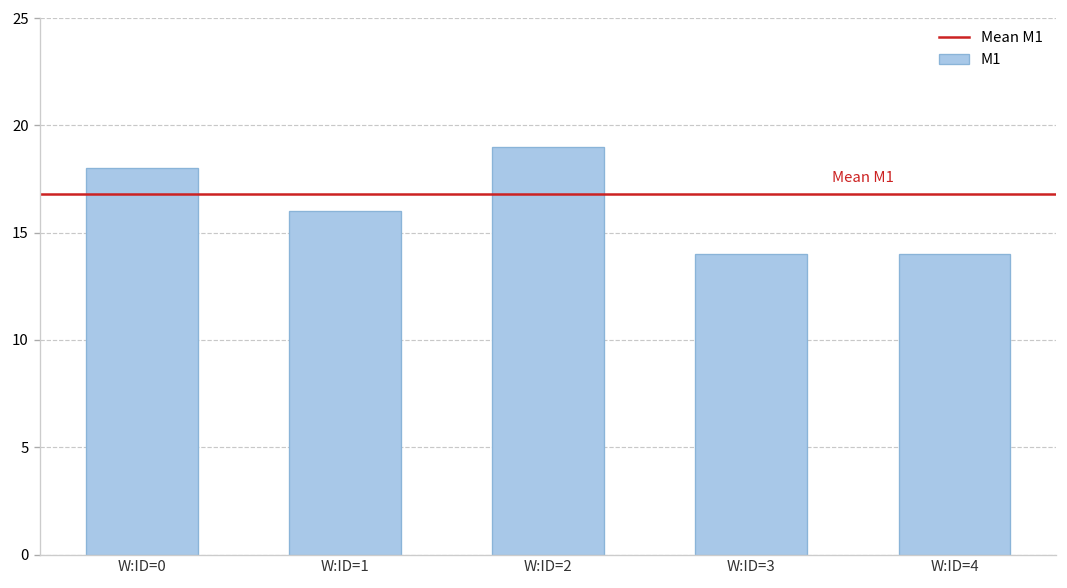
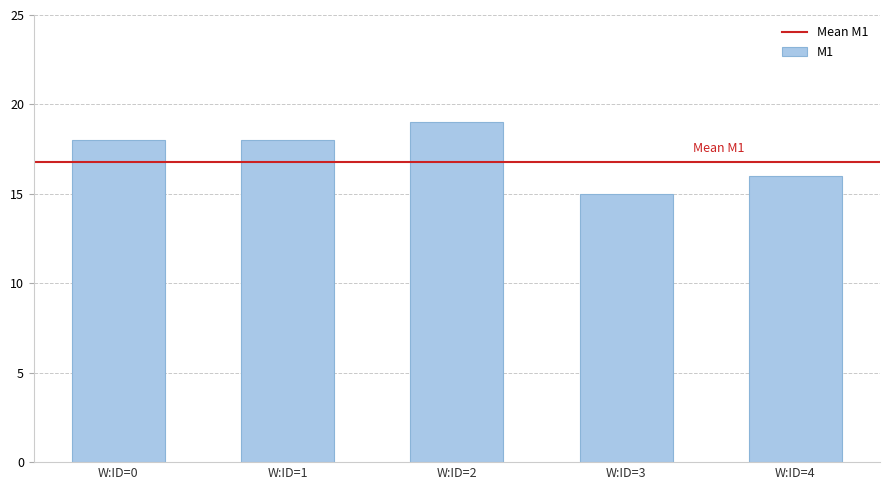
W:ID=1: 16 -> 18
W:ID=3: 14 -> 15
W:ID=4: 14 -> 16
